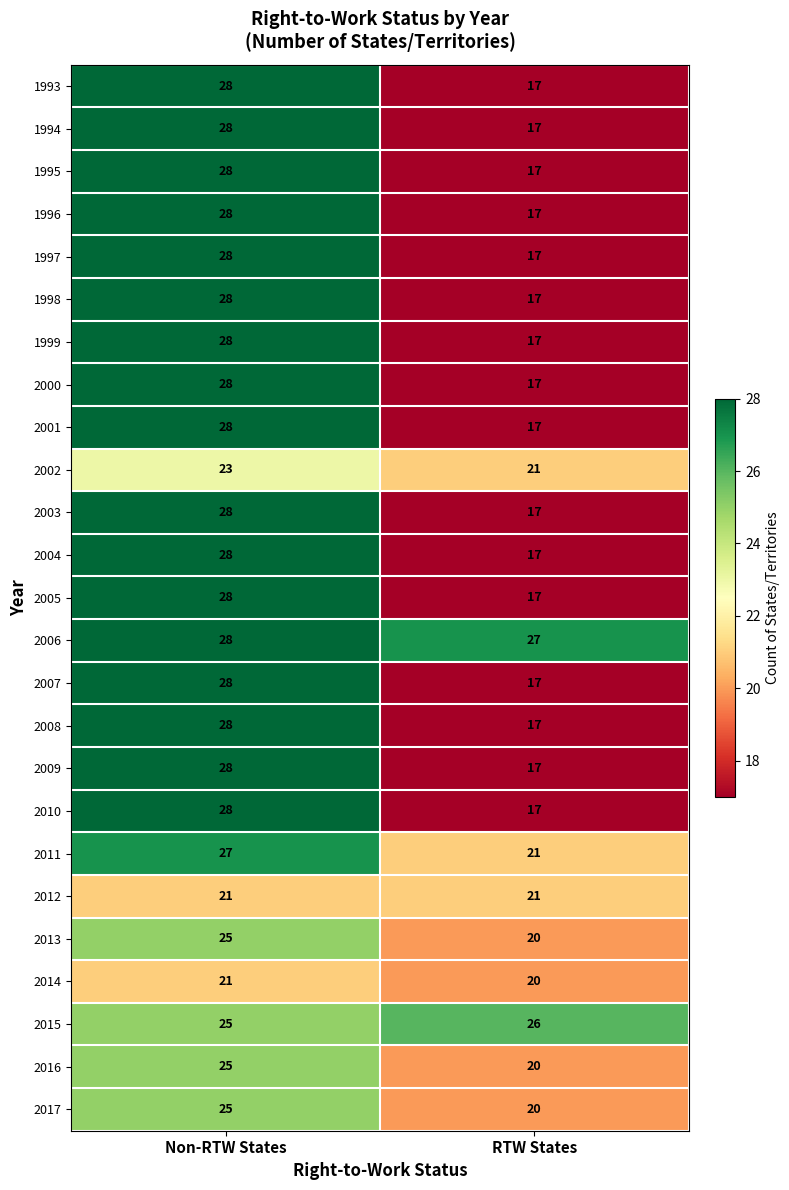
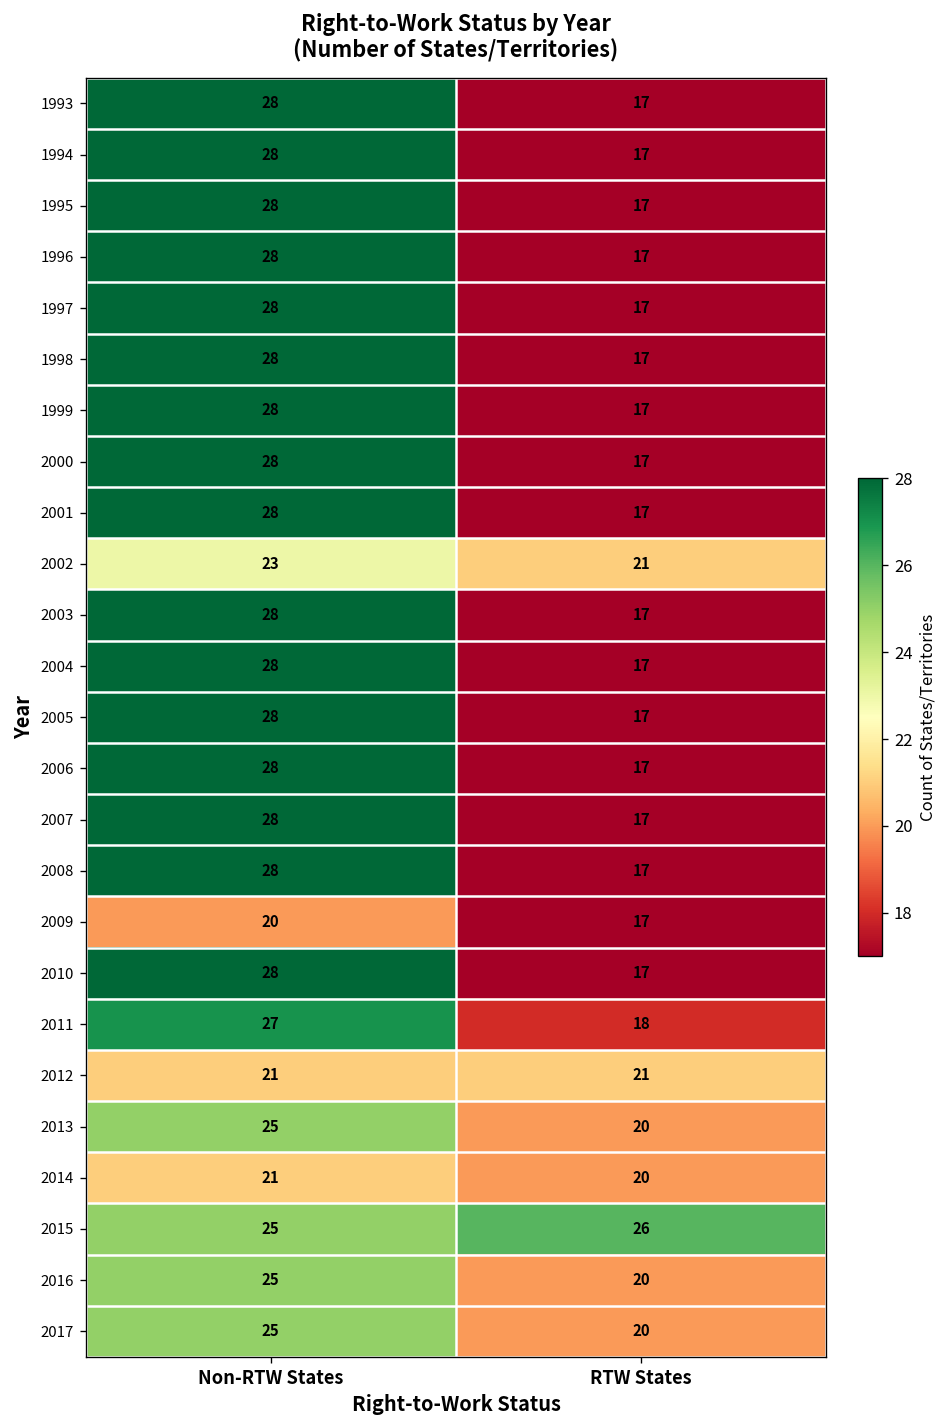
2006, RTW States: 27 -> 17
2009, Non-RTW States: 28 -> 20
2011, RTW States: 21 -> 18
